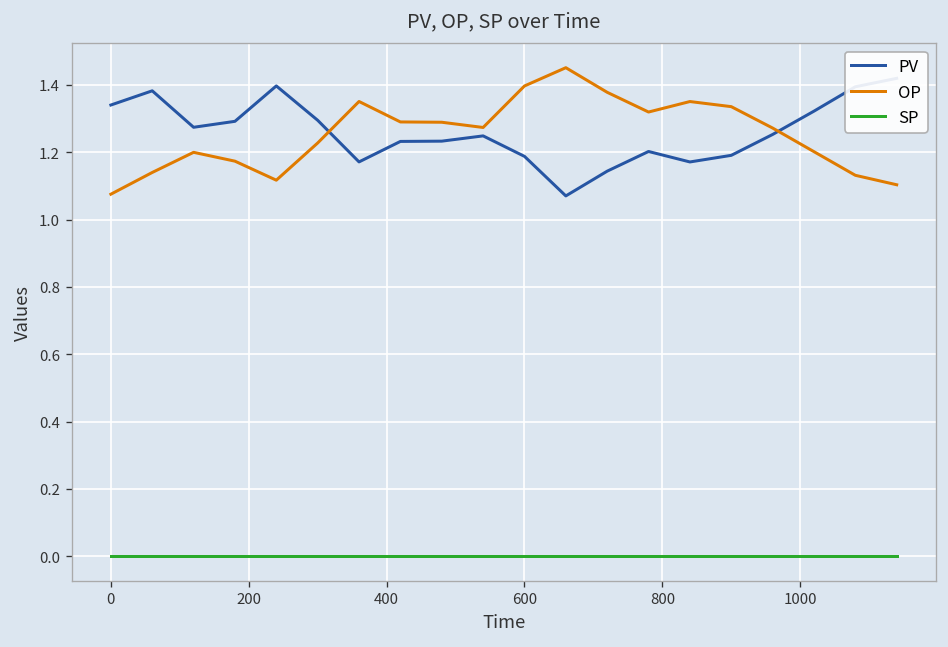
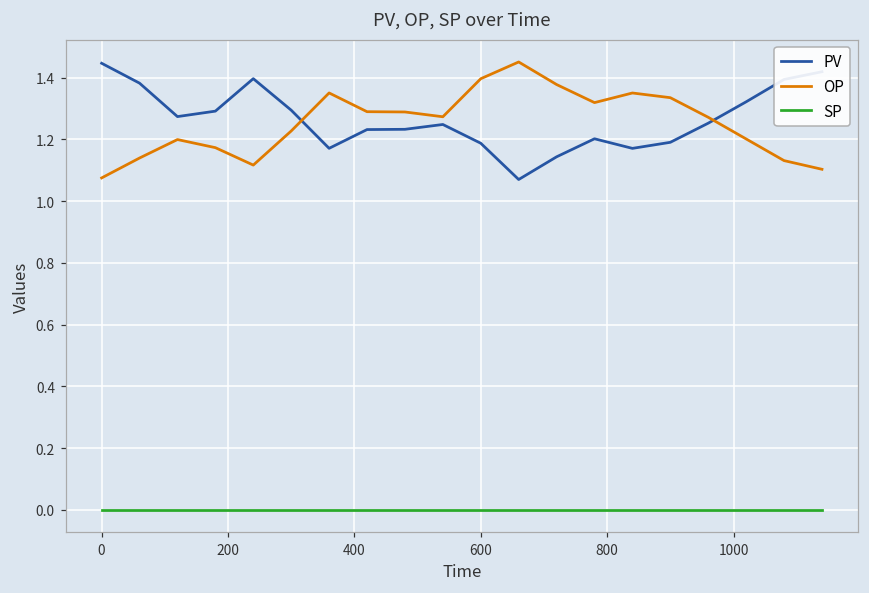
PV, 0: 1.34 -> 1.45
